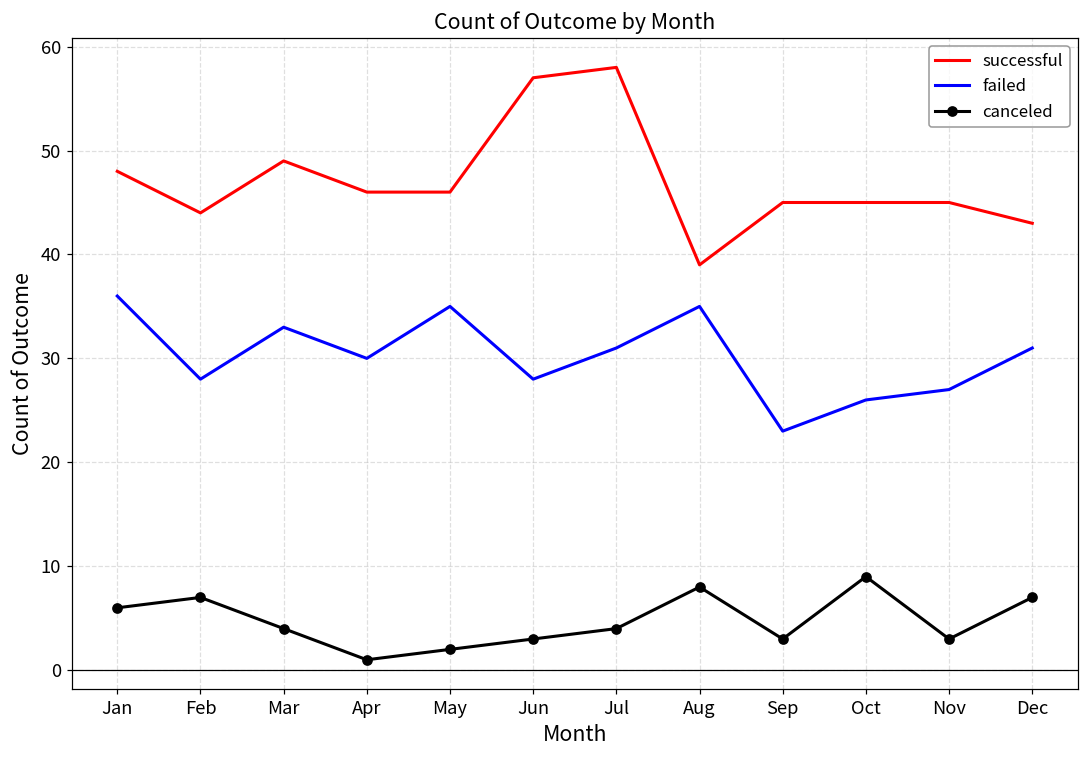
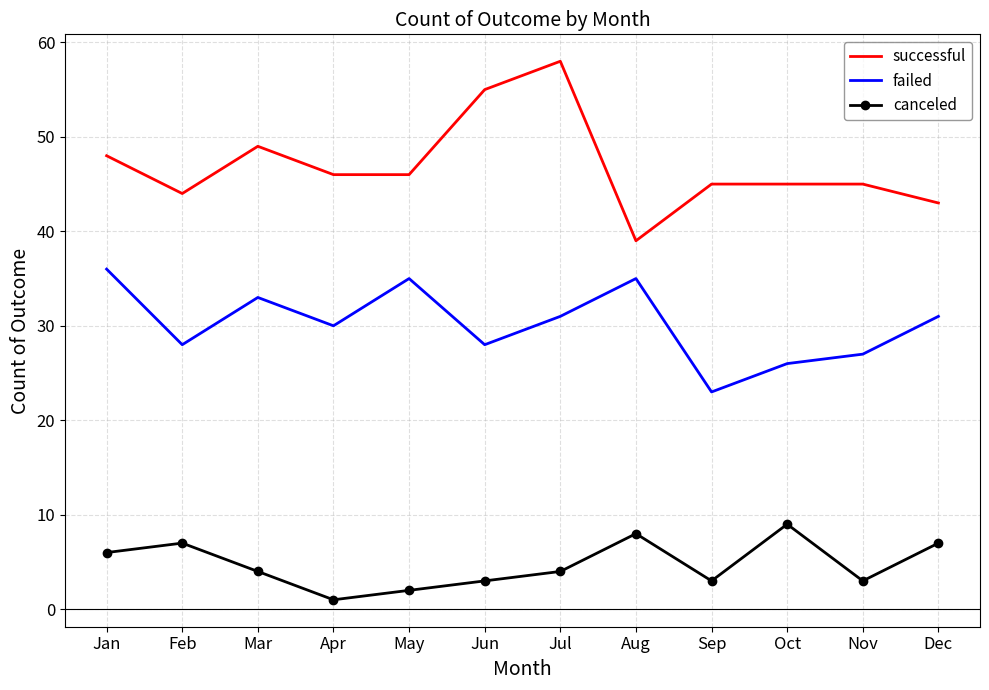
successful, Jun: 57 -> 55
